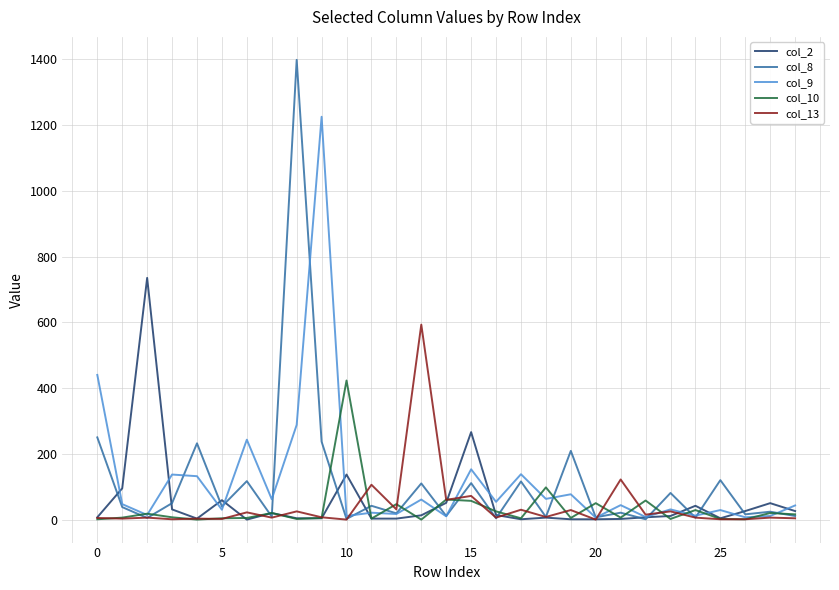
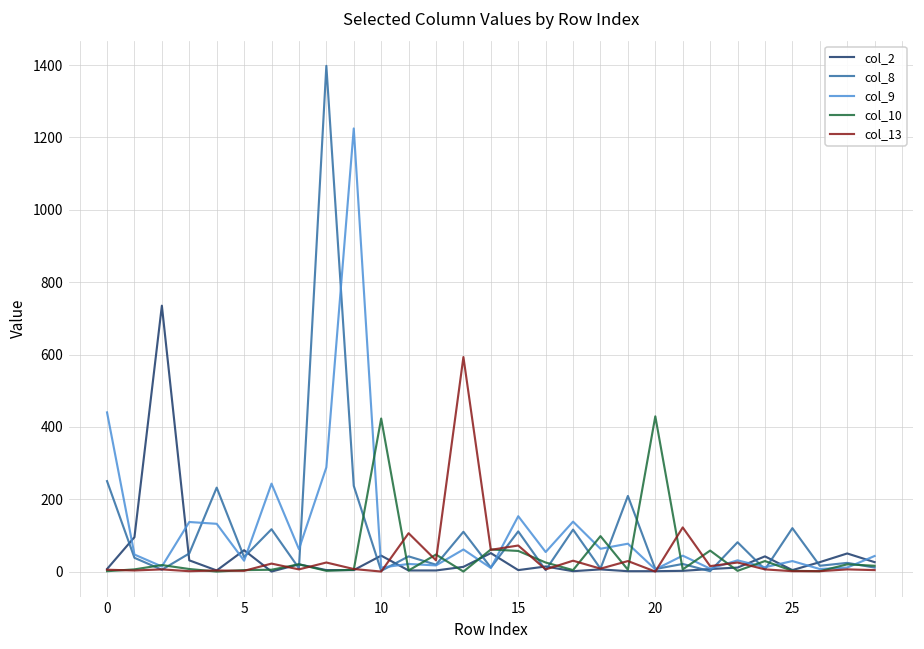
col_2, 10: 140 -> 40
col_2, 15: 270 -> 0
col_10, 20: 50 -> 430
